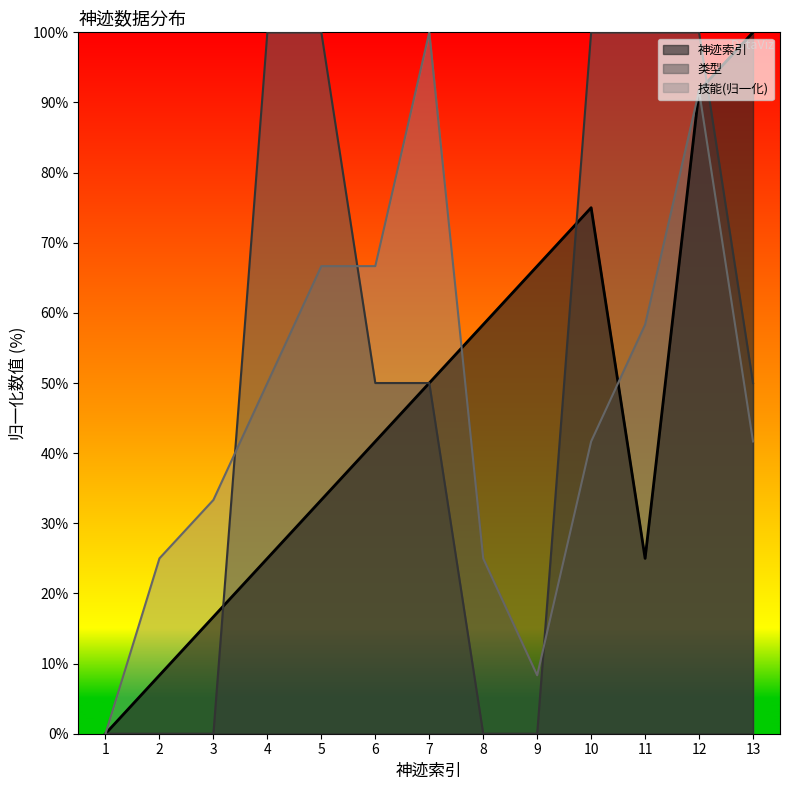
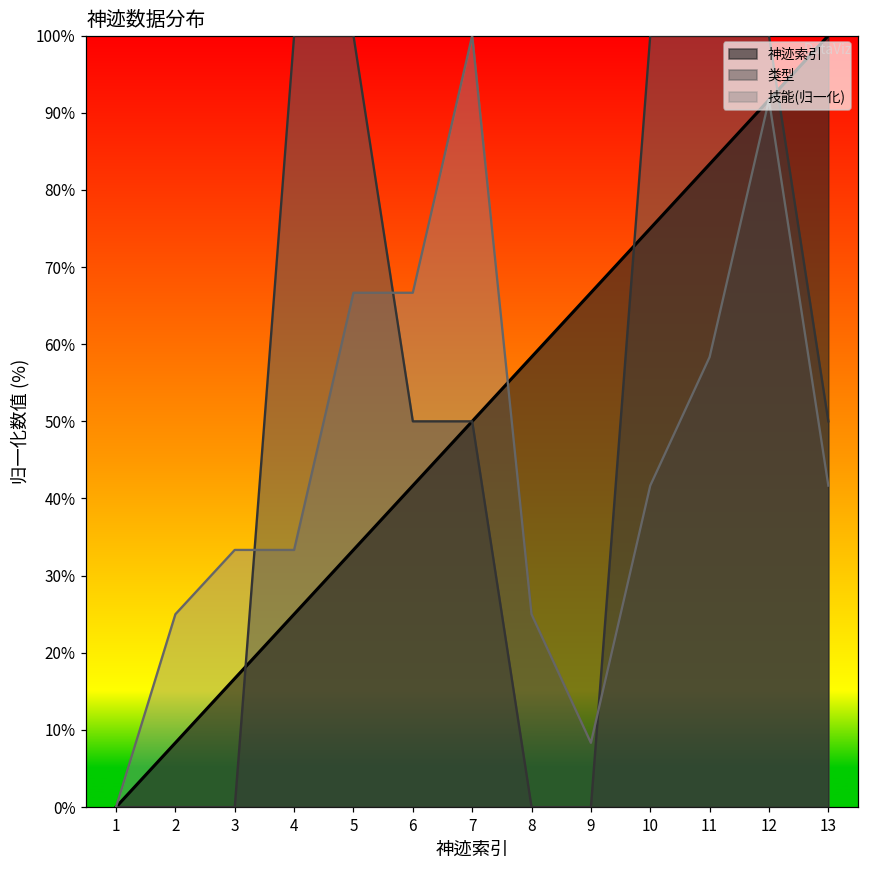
技能(归一化), 4: 50% -> 33%
神迹索引, 11: 25% -> 83%
